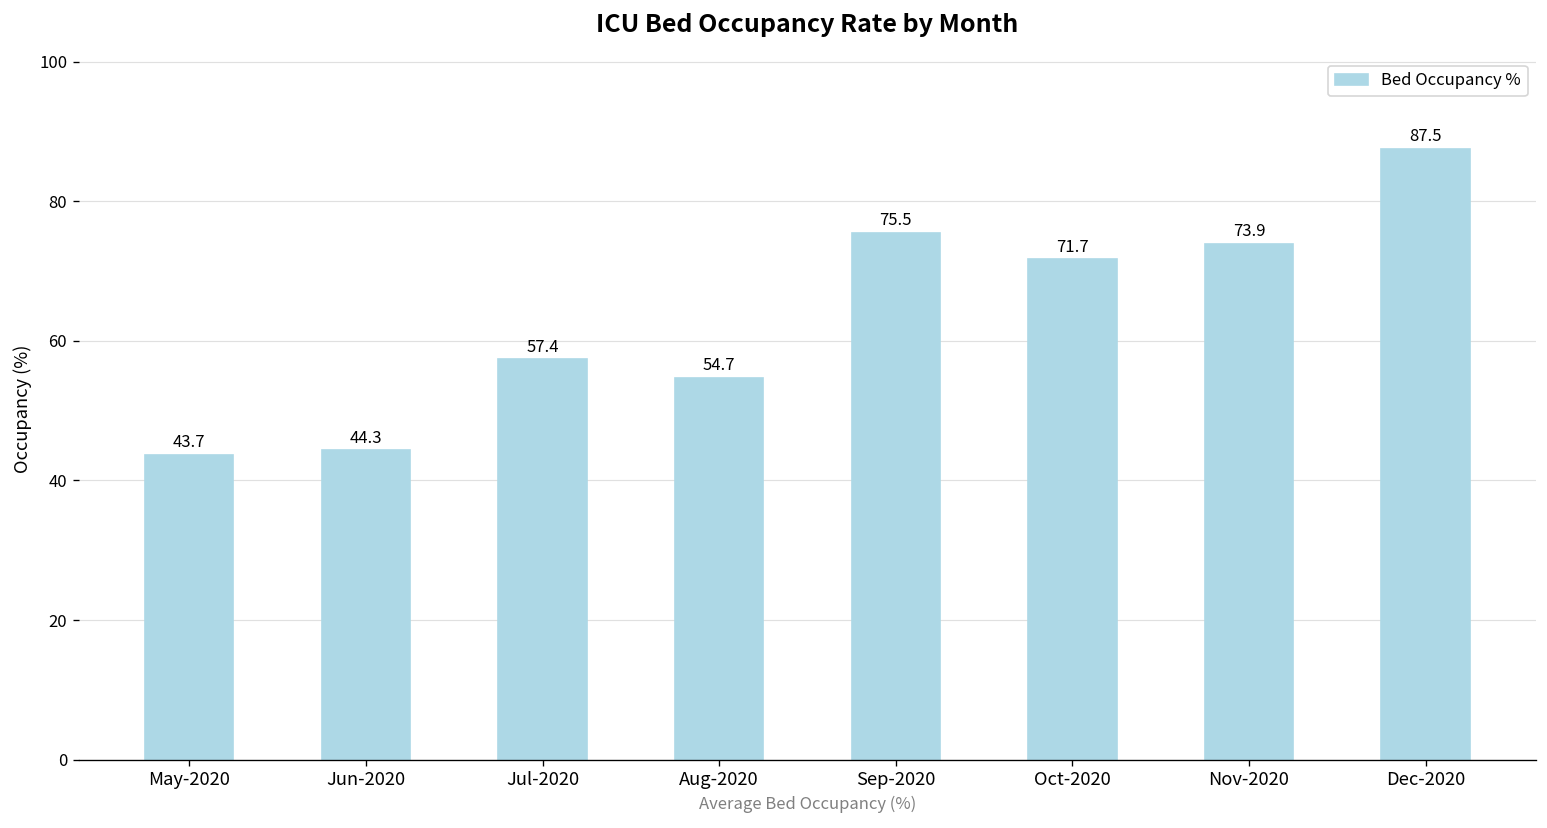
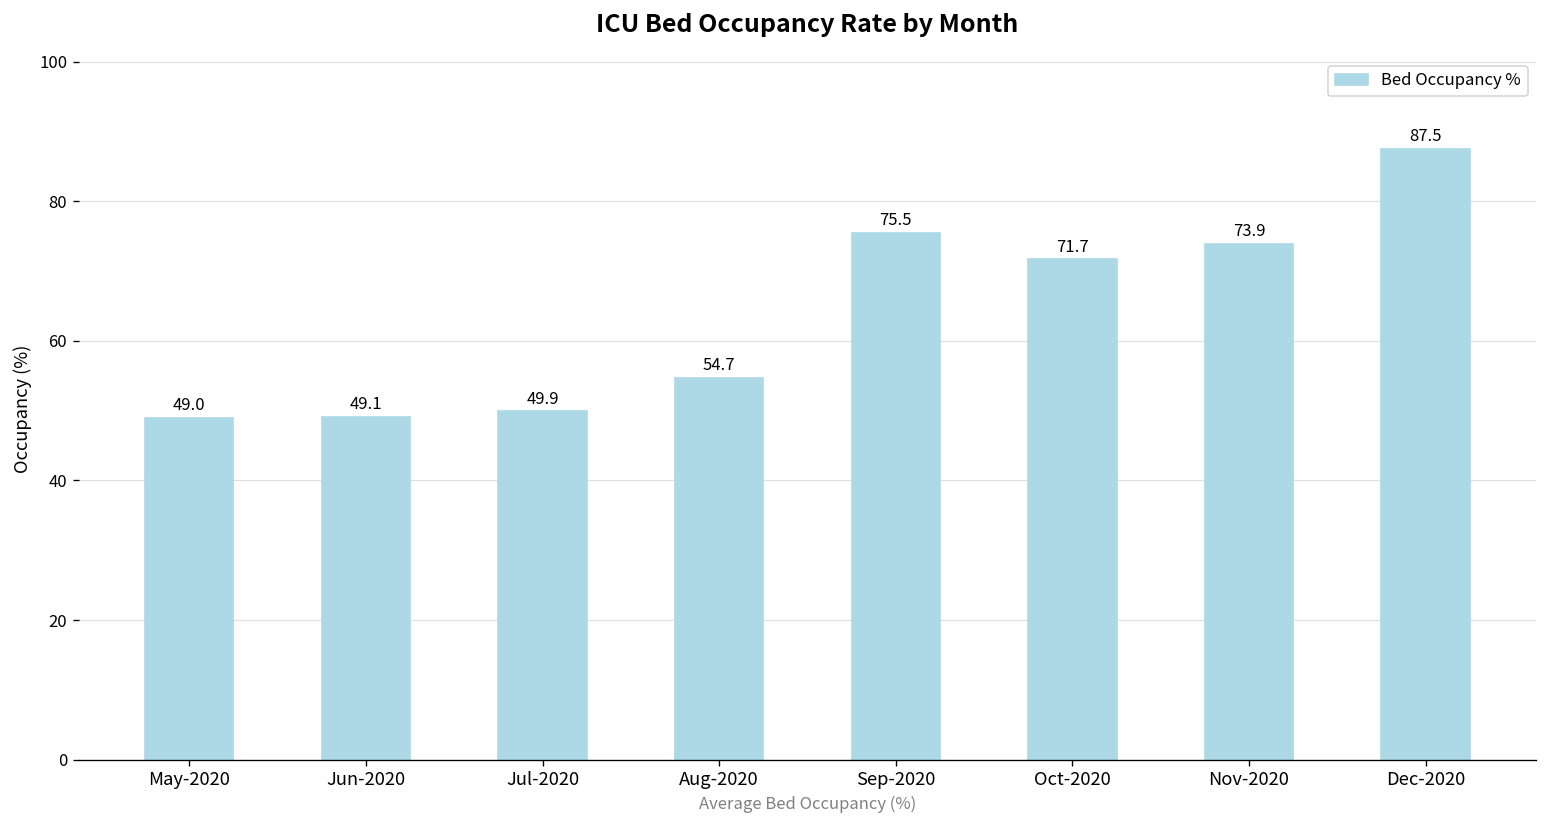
May-2020: 43.7 -> 49.0
Jun-2020: 44.3 -> 49.1
Jul-2020: 57.4 -> 49.9
